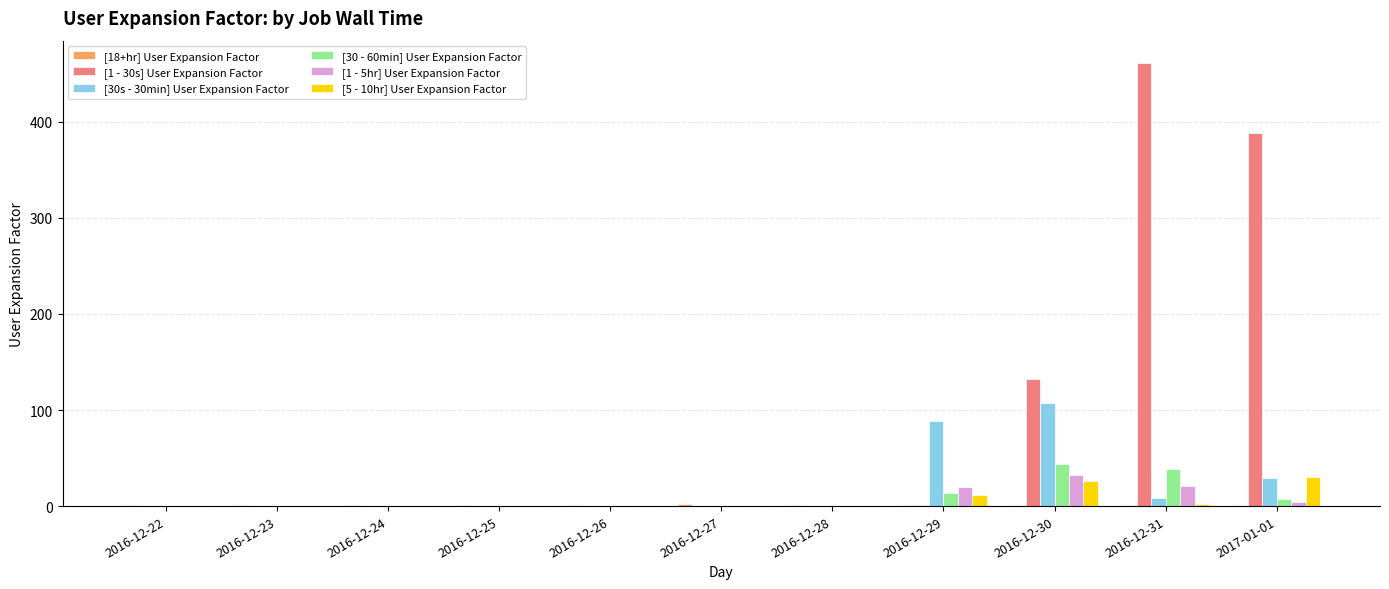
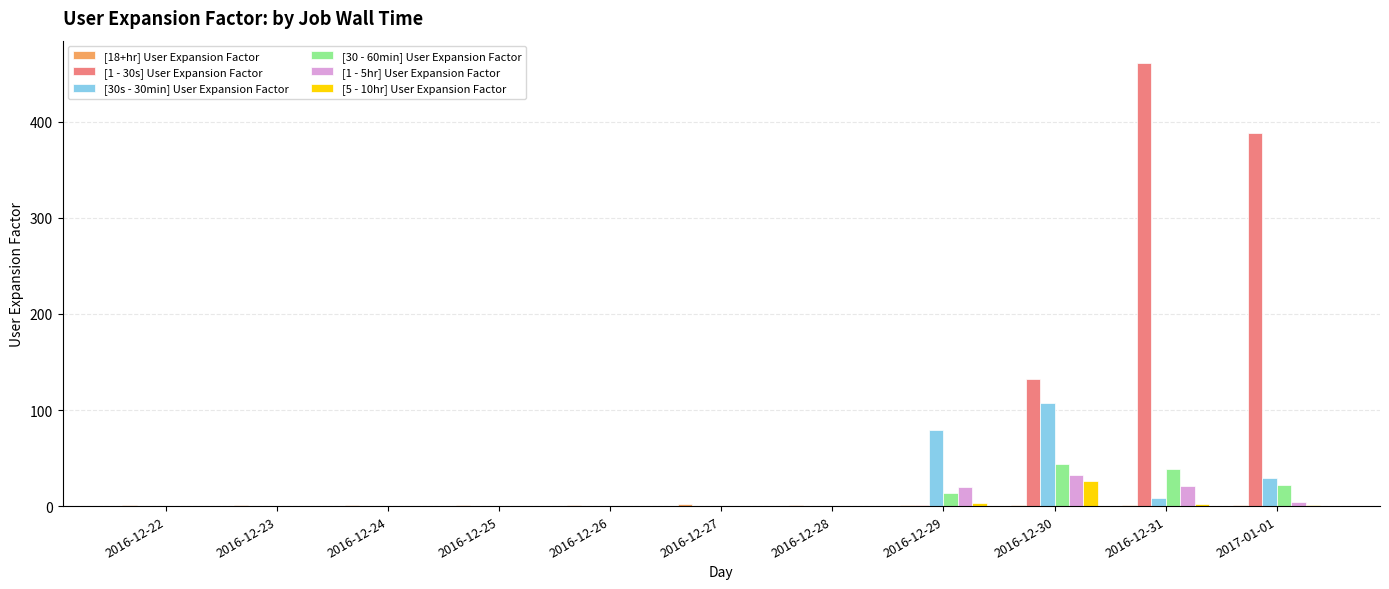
[30s - 30min] User Expansion Factor, 2016-12-29: 90 -> 80
[5 - 10hr] User Expansion Factor, 2016-12-29: 10 -> 0
[30 - 60min] User Expansion Factor, 2017-01-01: 10 -> 20
[5 - 10hr] User Expansion Factor, 2017-01-01: 30 -> 0
